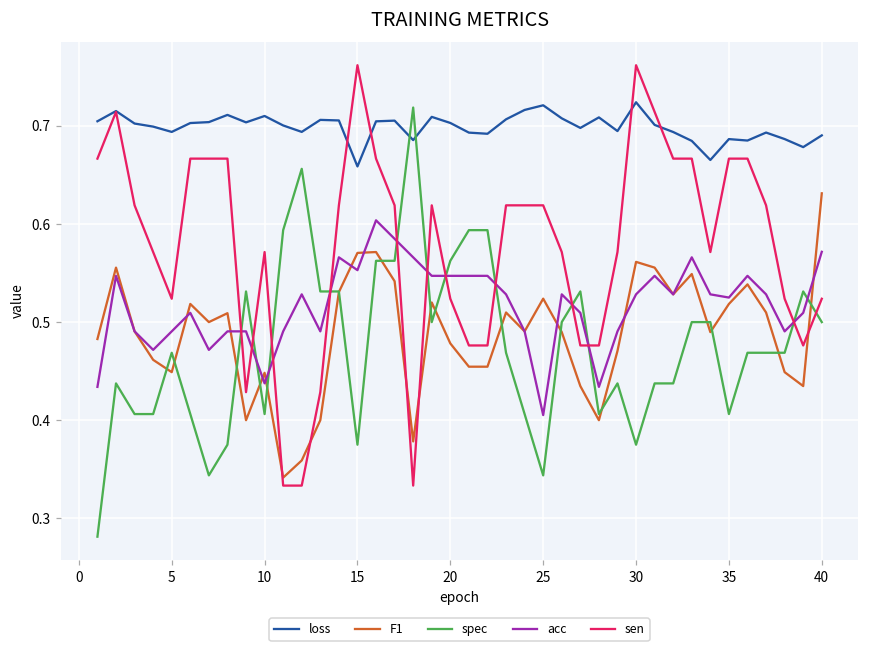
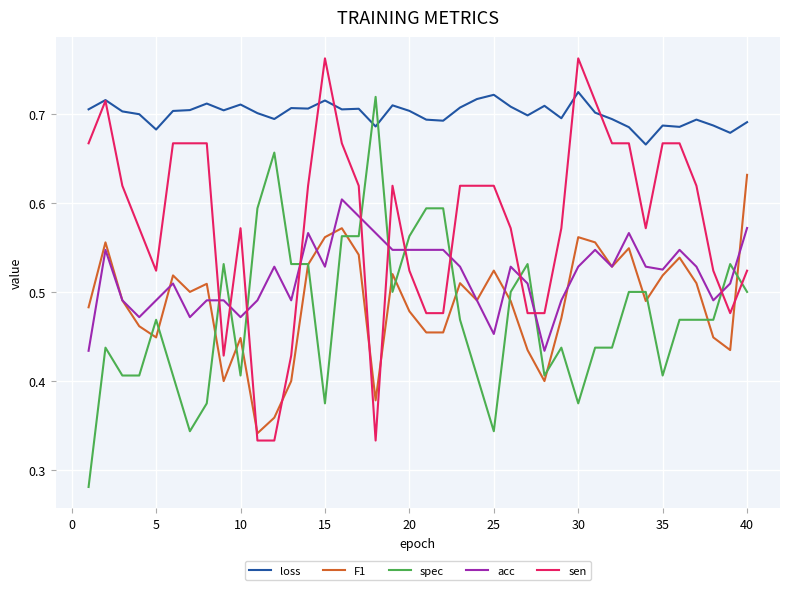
loss, 5: 0.69 -> 0.68
acc, 10: 0.44 -> 0.47
loss, 15: 0.66 -> 0.71
F1, 15: 0.57 -> 0.56
acc, 15: 0.55 -> 0.53
acc, 25: 0.41 -> 0.45
